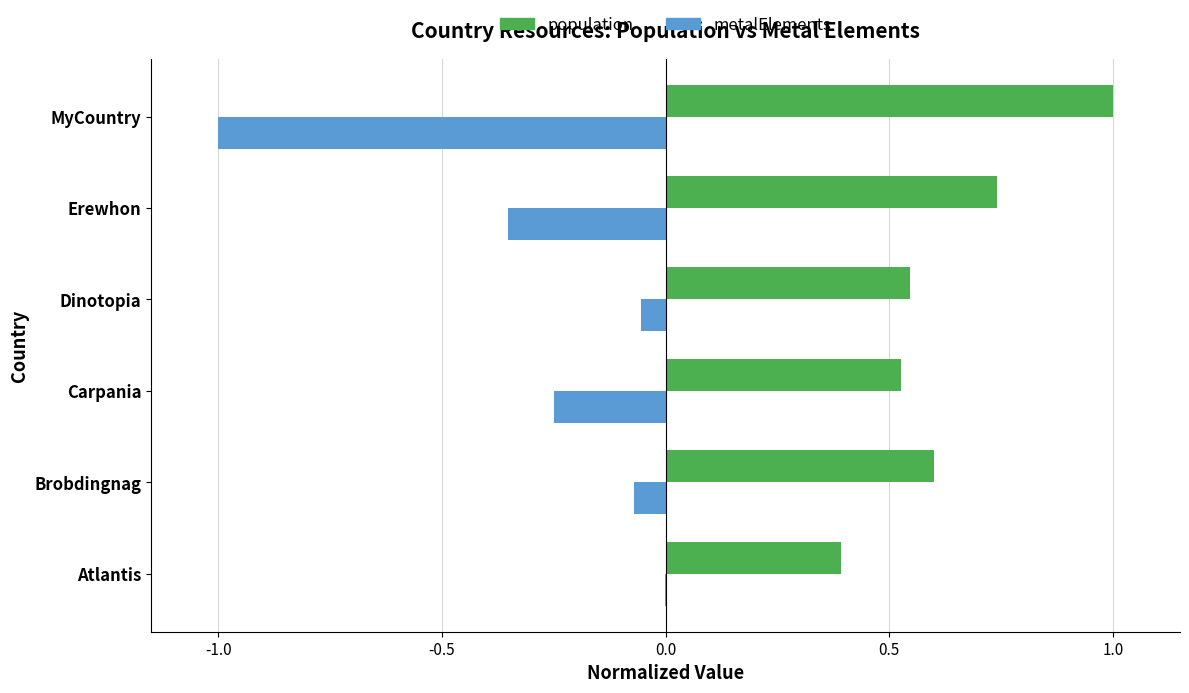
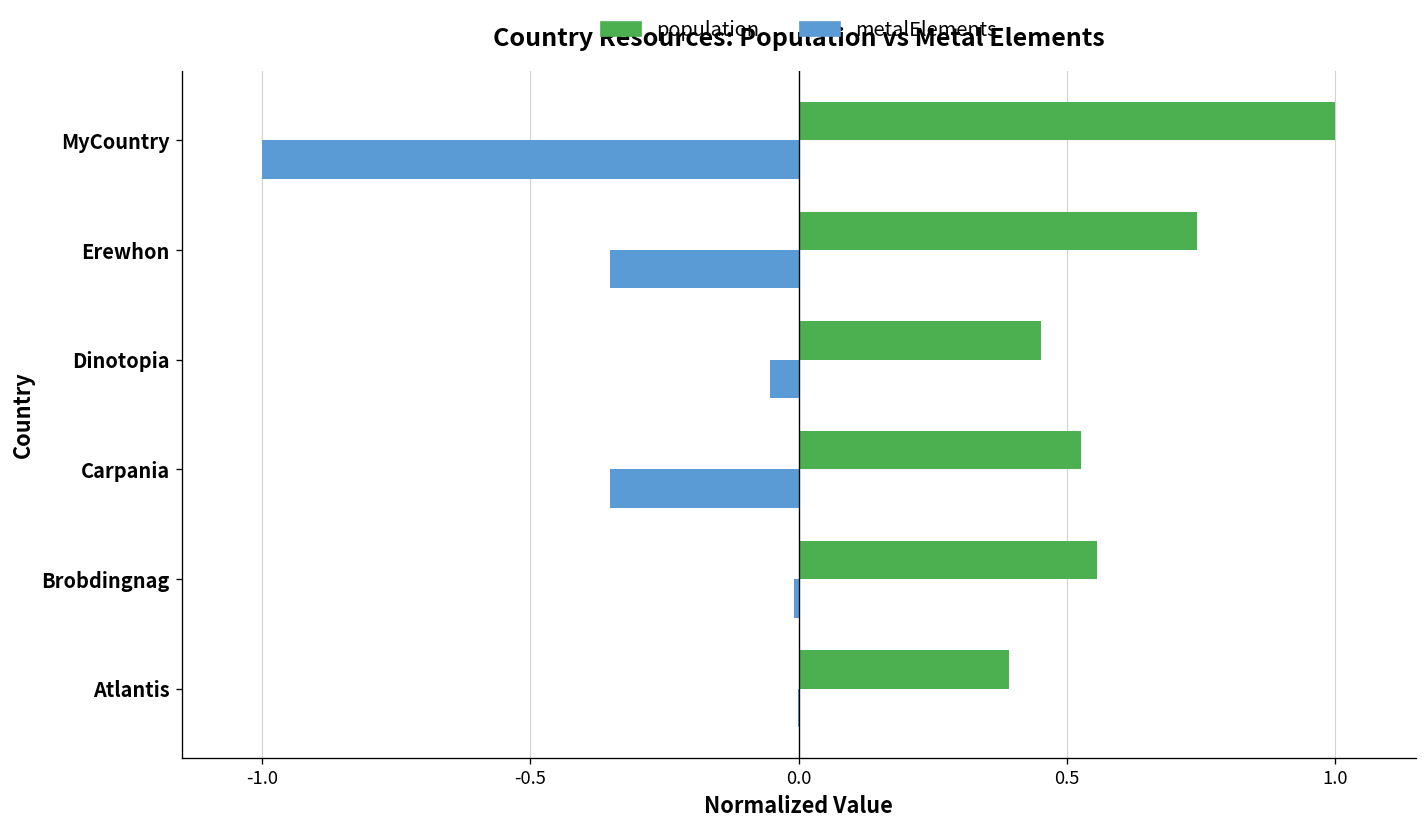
population, Dinotopia: 0.55 -> 0.45
metalElements, Carpania: -0.25 -> -0.35
population, Brobdingnag: 0.60 -> 0.56
metalElements, Brobdingnag: -0.07 -> -0.01
